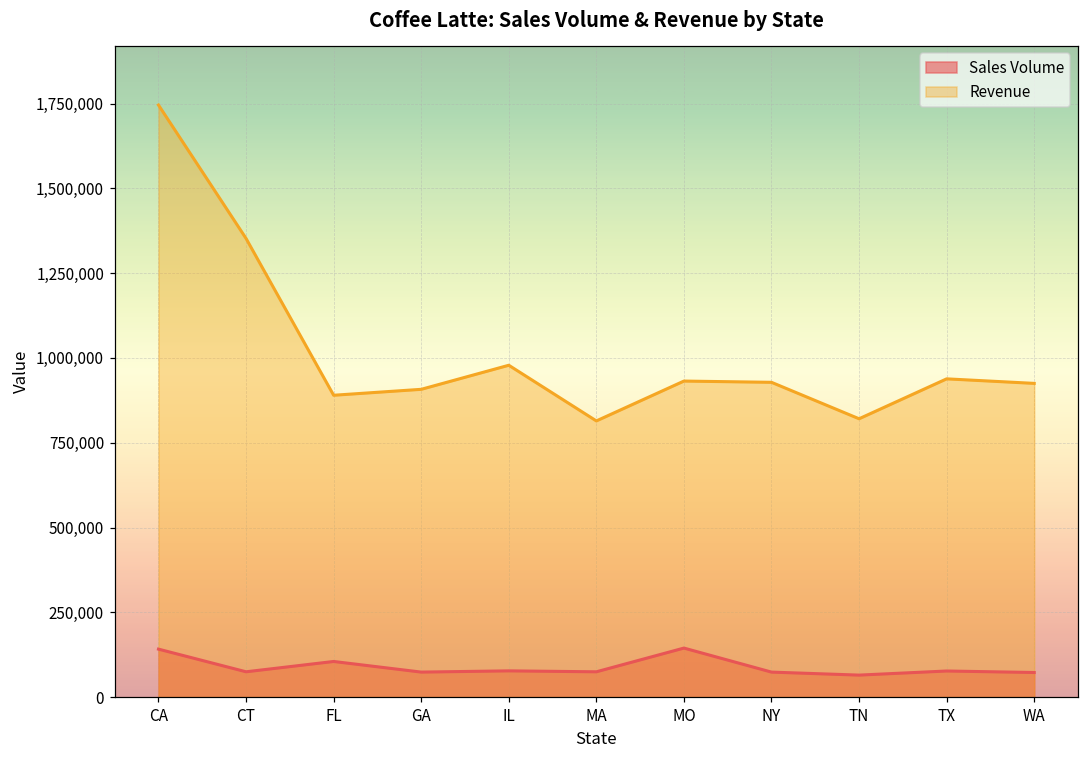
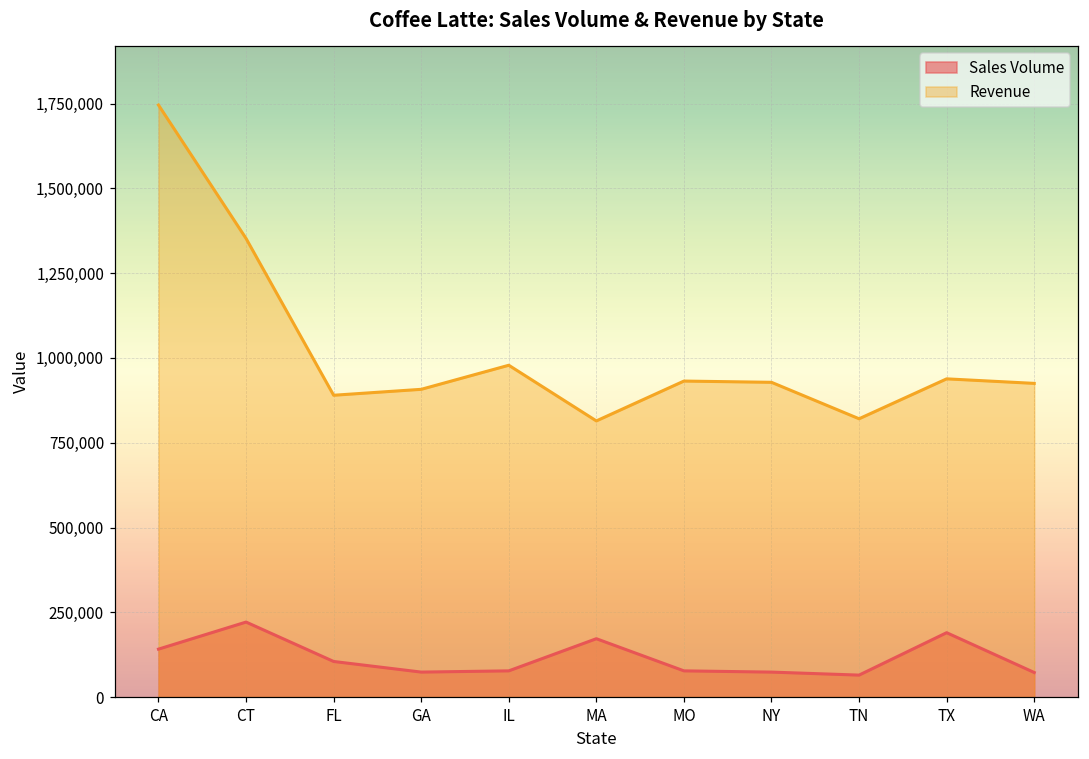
Sales Volume, CT: 70,000 -> 220,000
Sales Volume, MA: 70,000 -> 170,000
Sales Volume, MO: 140,000 -> 80,000
Sales Volume, TX: 80,000 -> 190,000
